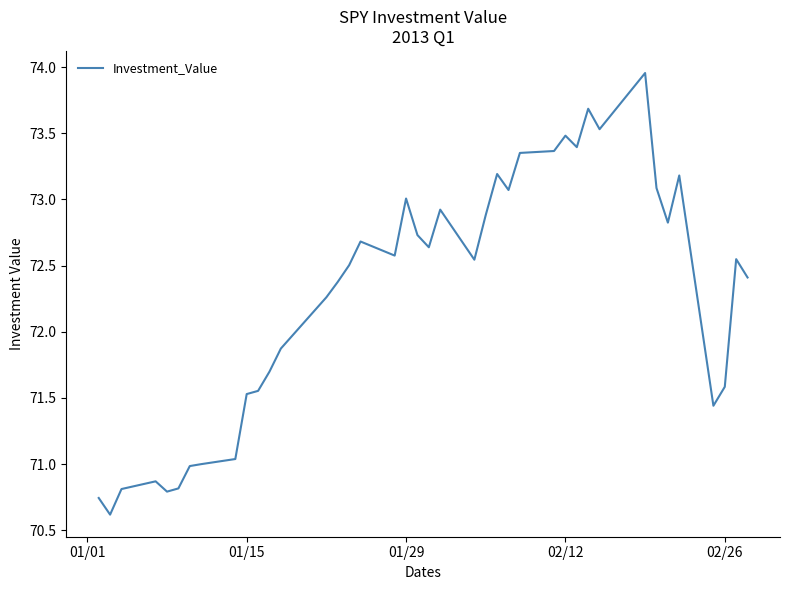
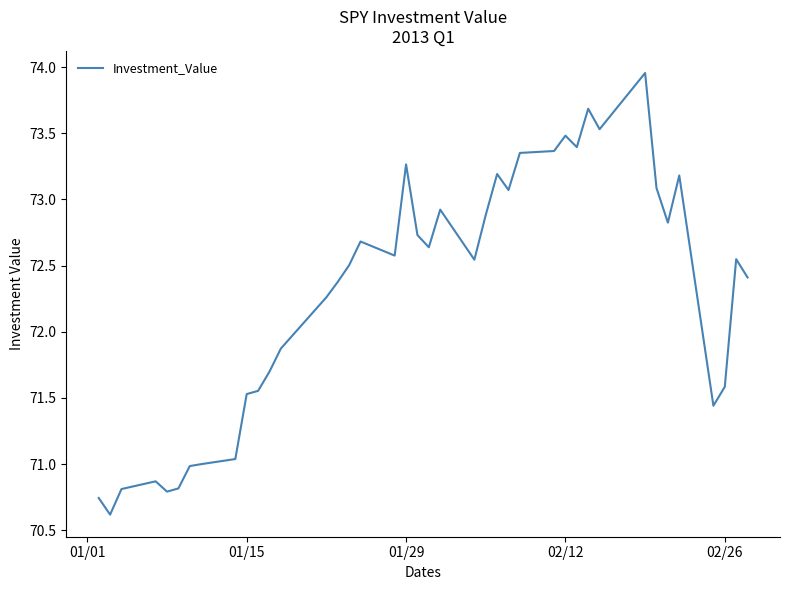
01/29: 73.01 -> 73.26
